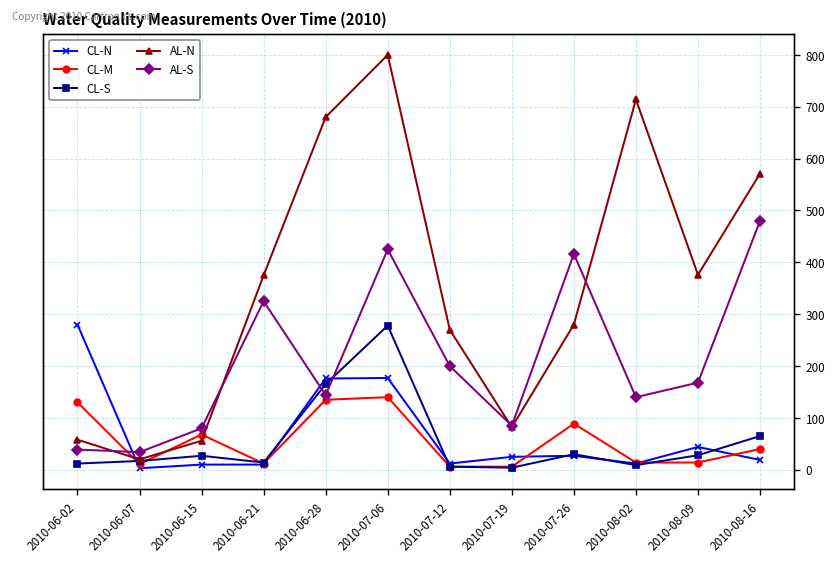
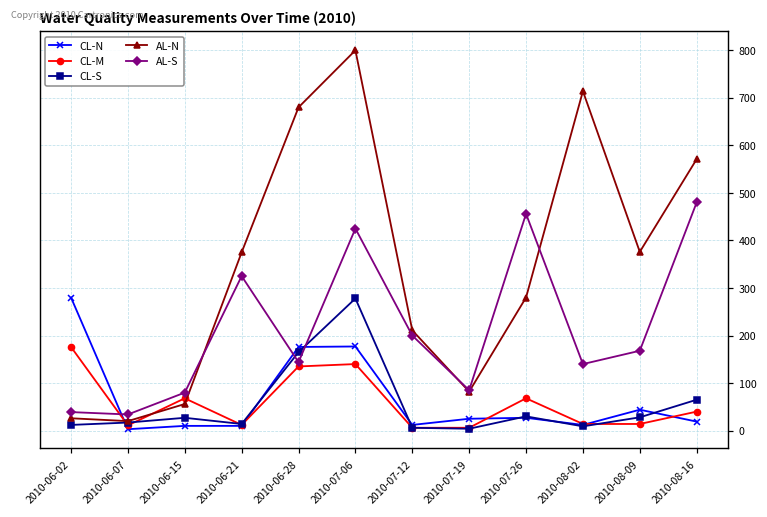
CL-M, 2010-06-02: 130 -> 180
AL-N, 2010-06-02: 60 -> 30
AL-N, 2010-07-12: 270 -> 210
CL-M, 2010-07-26: 90 -> 70
AL-S, 2010-07-26: 420 -> 460
